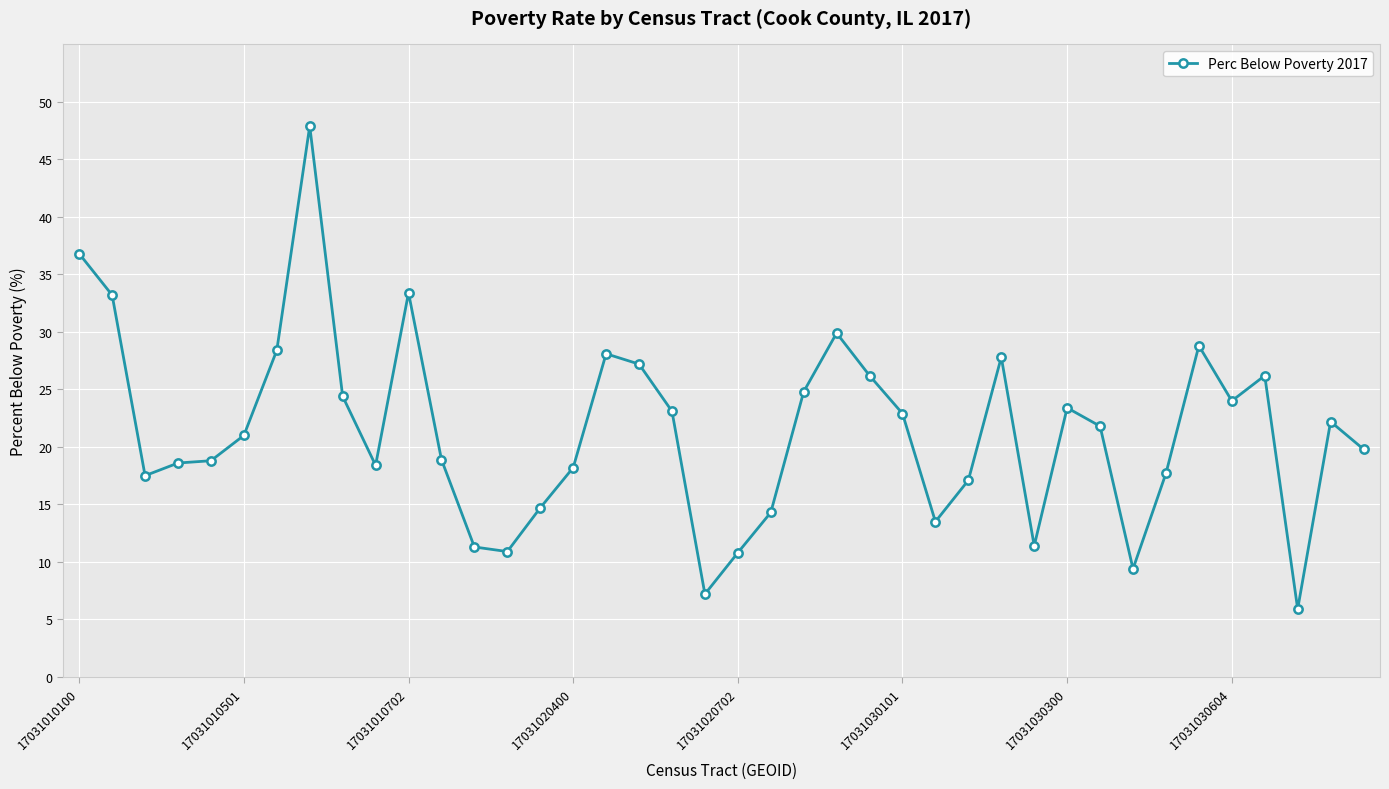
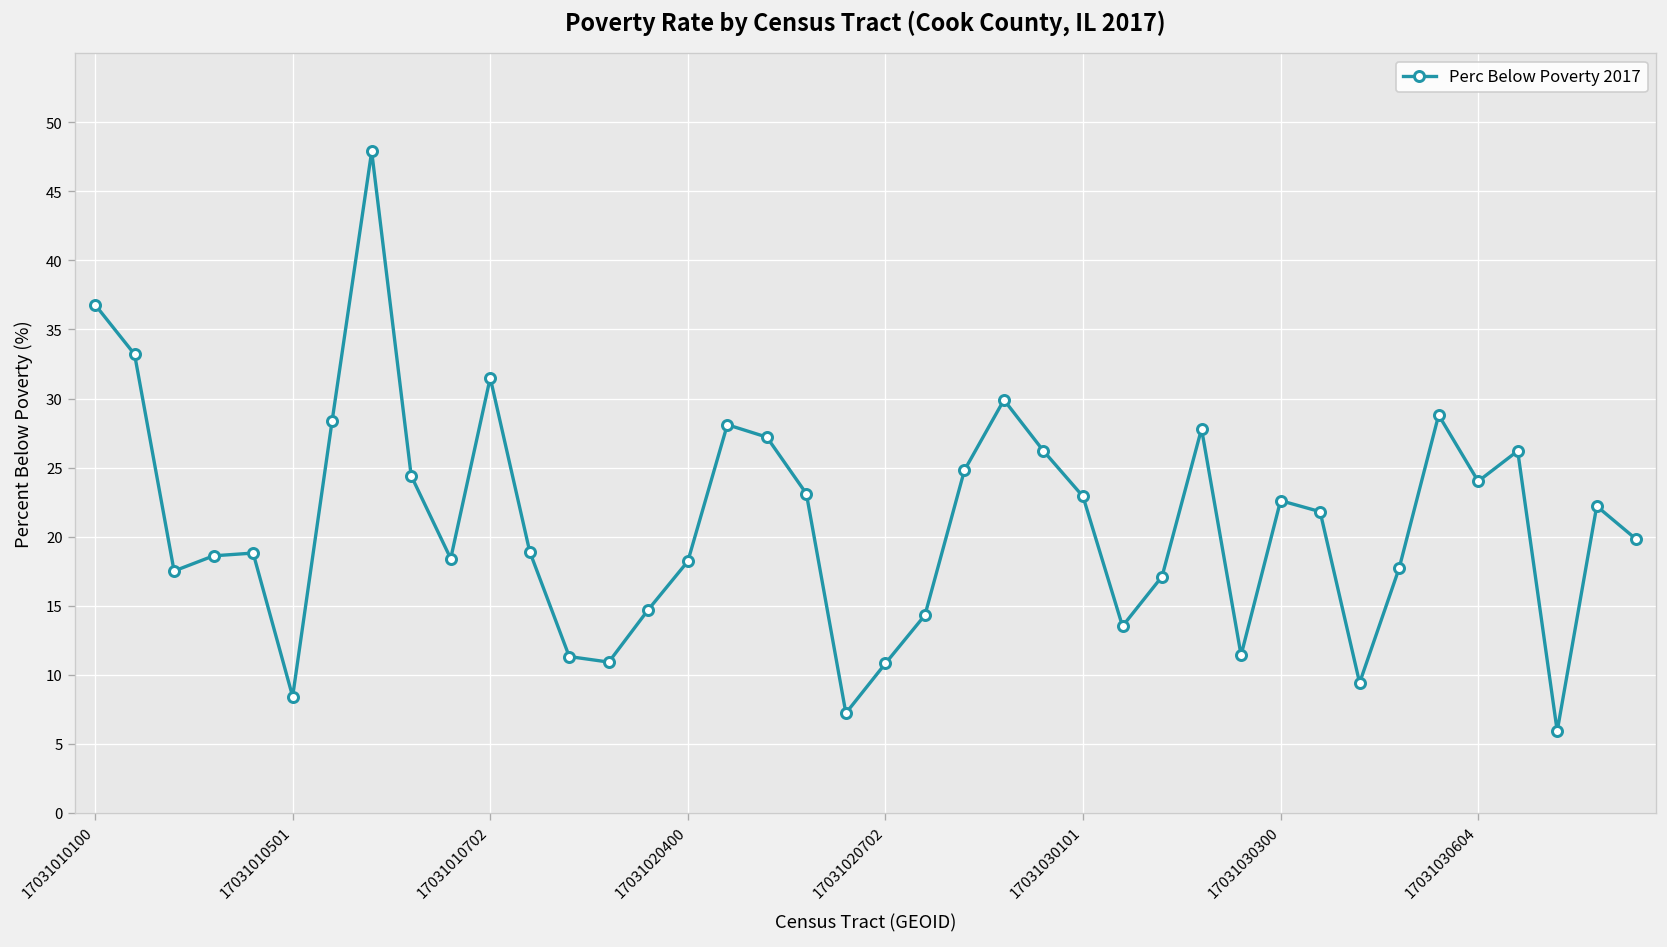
17031010501: 21.0 -> 8.4
17031010702: 33.4 -> 31.5
17031030300: 23.4 -> 22.6
